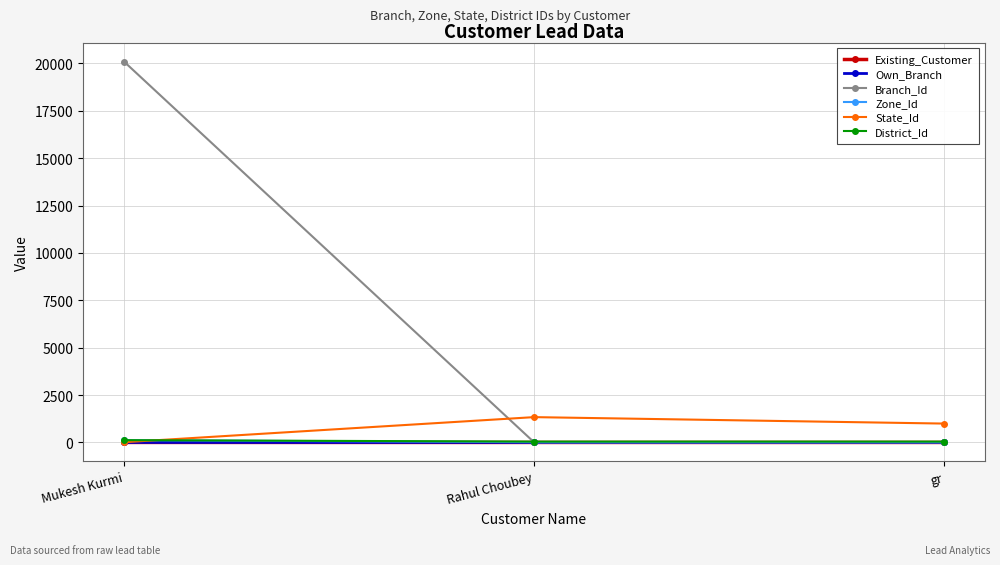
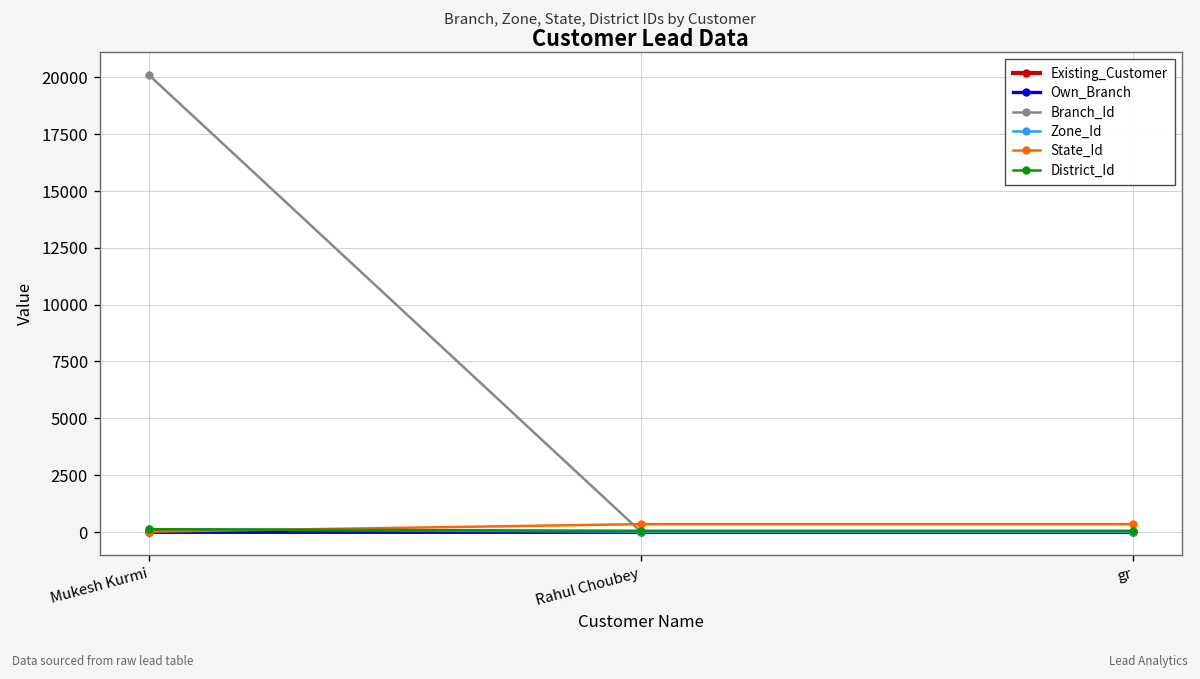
State_Id, Rahul Choubey: 1300 -> 300
State_Id, gr: 1000 -> 300
